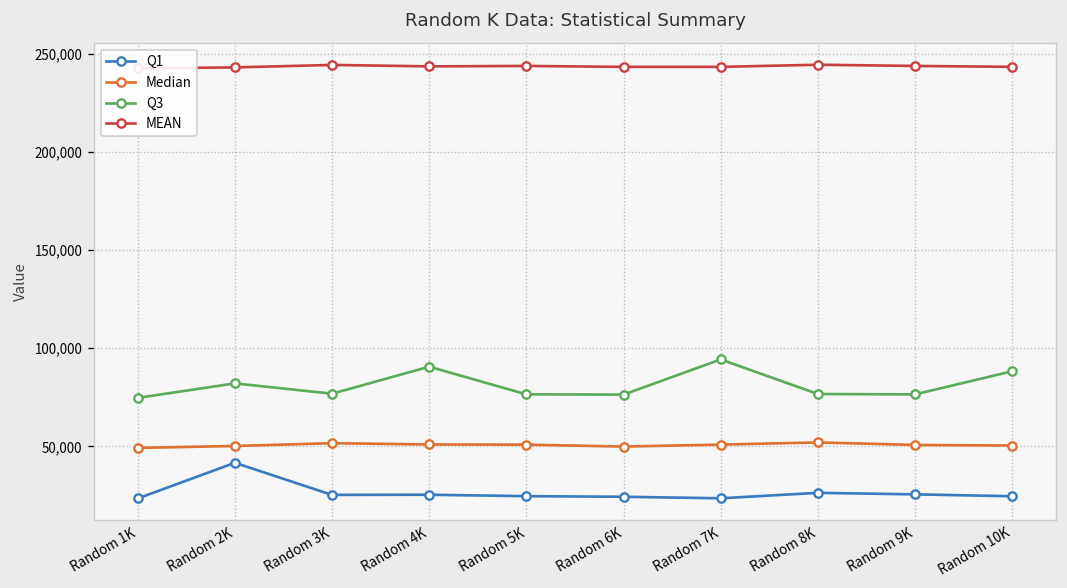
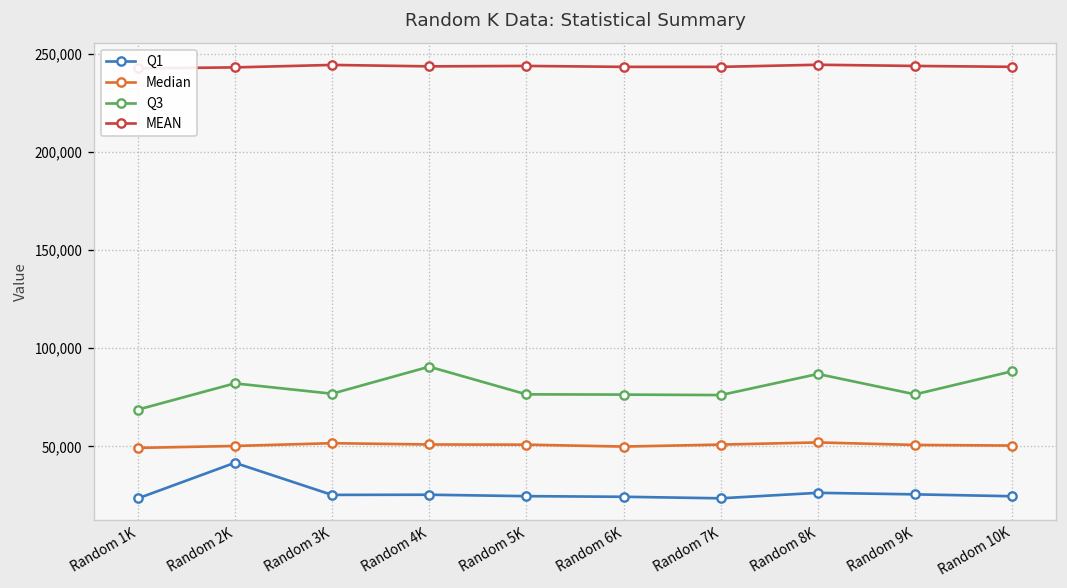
Q3, Random 1K: 75,000 -> 69,000
Q3, Random 7K: 94,000 -> 76,000
Q3, Random 8K: 77,000 -> 87,000
